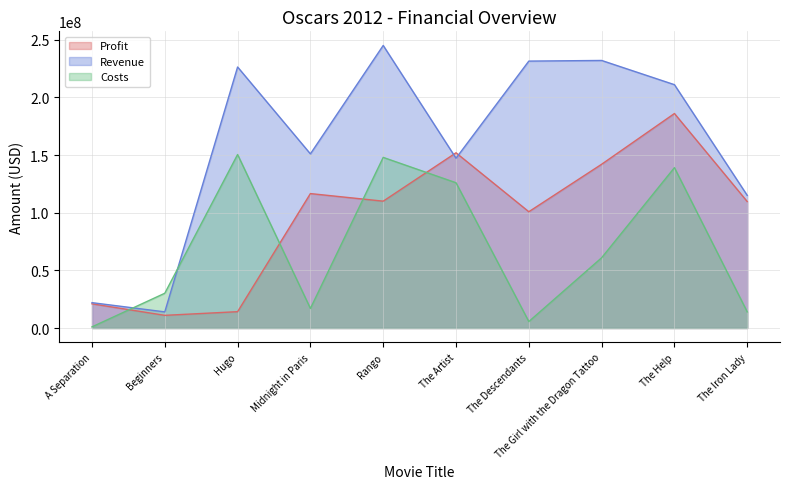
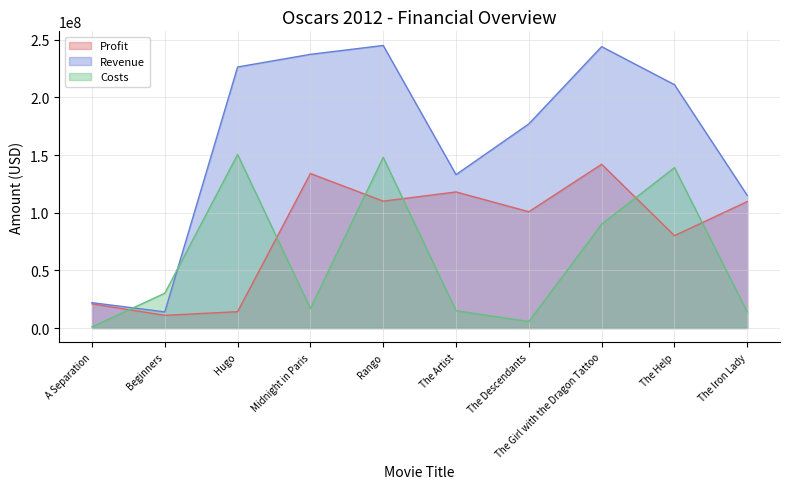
Profit, Midnight in Paris: 117000000 -> 134000000
Revenue, Midnight in Paris: 151000000 -> 237000000
Profit, The Artist: 152000000 -> 118000000
Revenue, The Artist: 147000000 -> 133000000
Costs, The Artist: 126000000 -> 15000000
Revenue, The Descendants: 231000000 -> 177000000
Revenue, The Girl with the Dragon Tattoo: 232000000 -> 244000000
Costs, The Girl with the Dragon Tattoo: 61000000 -> 90000000
Profit, The Help: 186000000 -> 80000000
